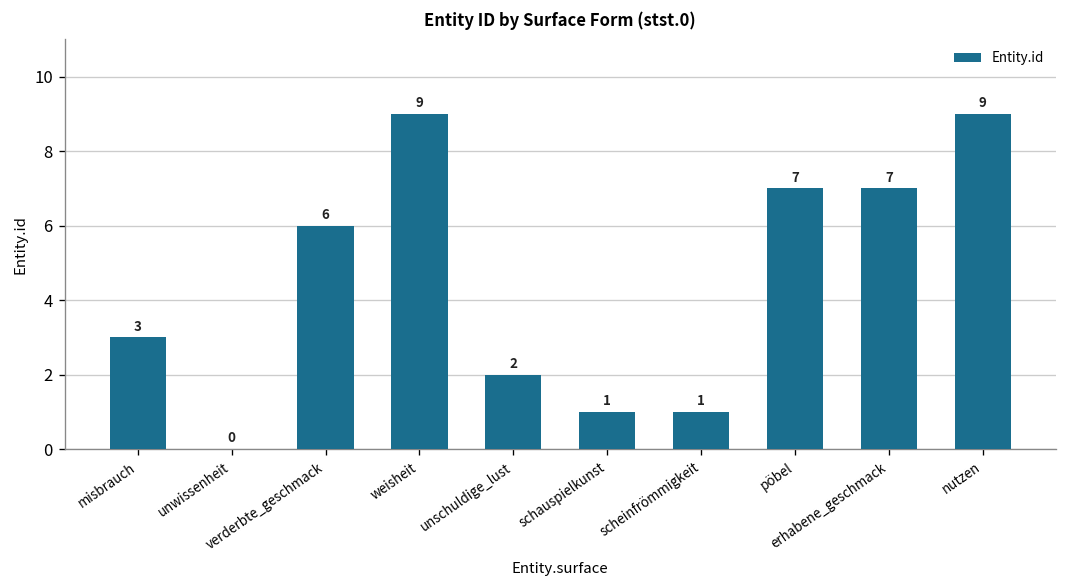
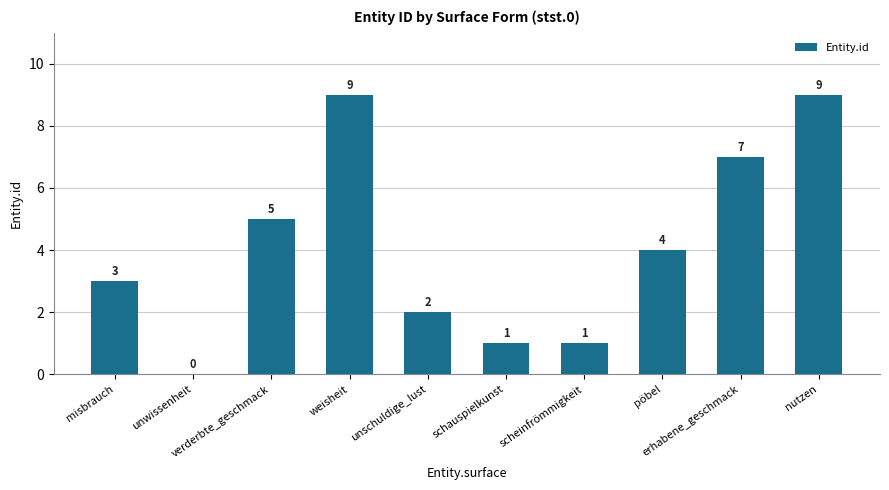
verderbte_geschmack: 6 -> 5
pöbel: 7 -> 4
